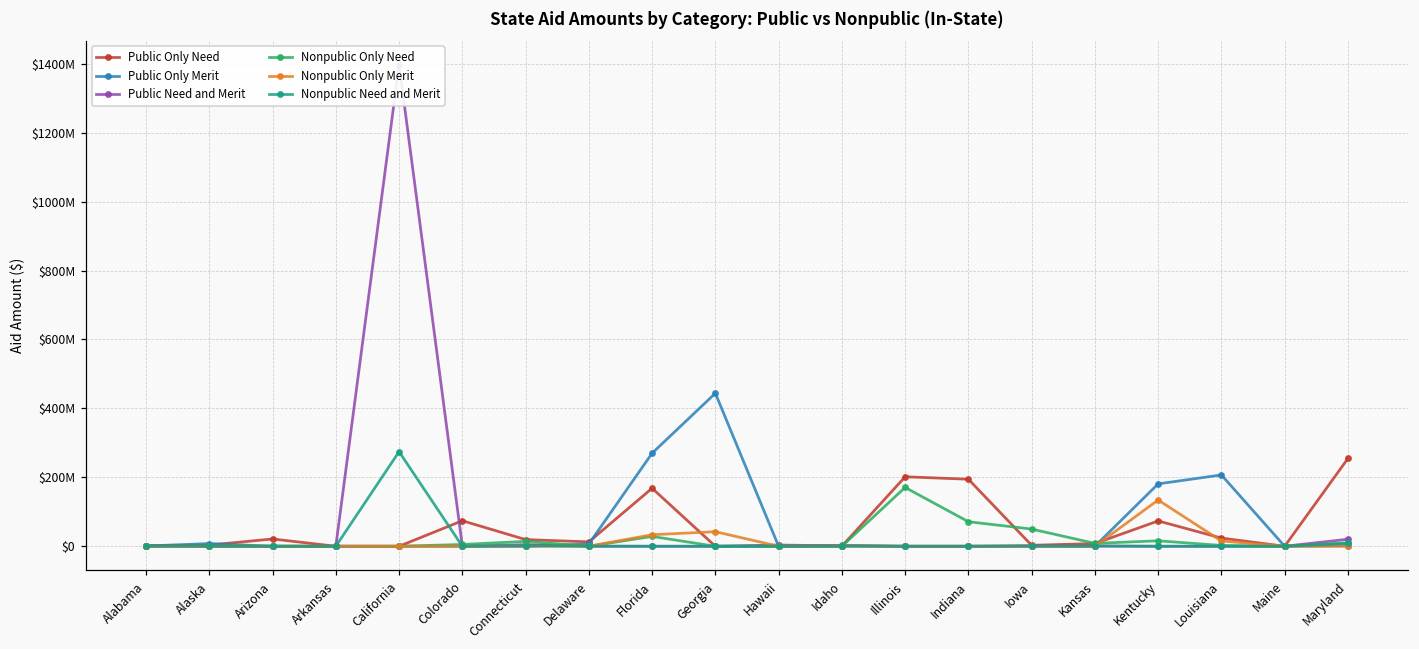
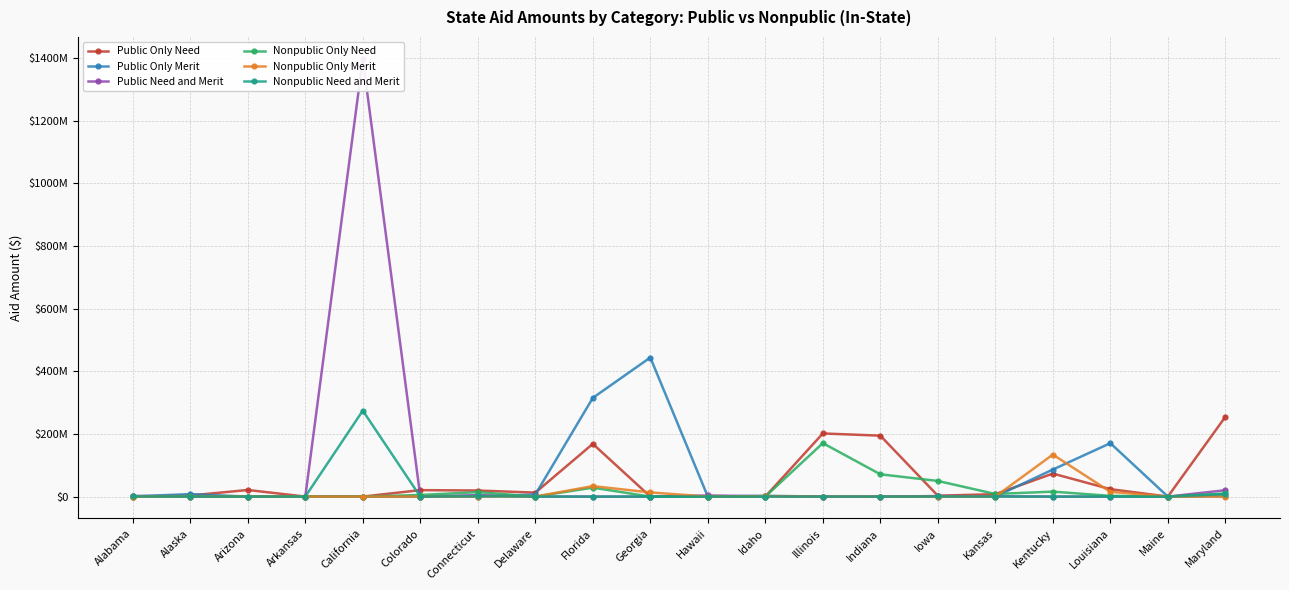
Public Only Need, Colorado: $70000000 -> $20000000
Public Only Merit, Florida: $270000000 -> $320000000
Nonpublic Only Merit, Georgia: $40000000 -> $10000000
Public Only Merit, Kentucky: $180000000 -> $90000000
Public Only Merit, Louisiana: $210000000 -> $170000000
